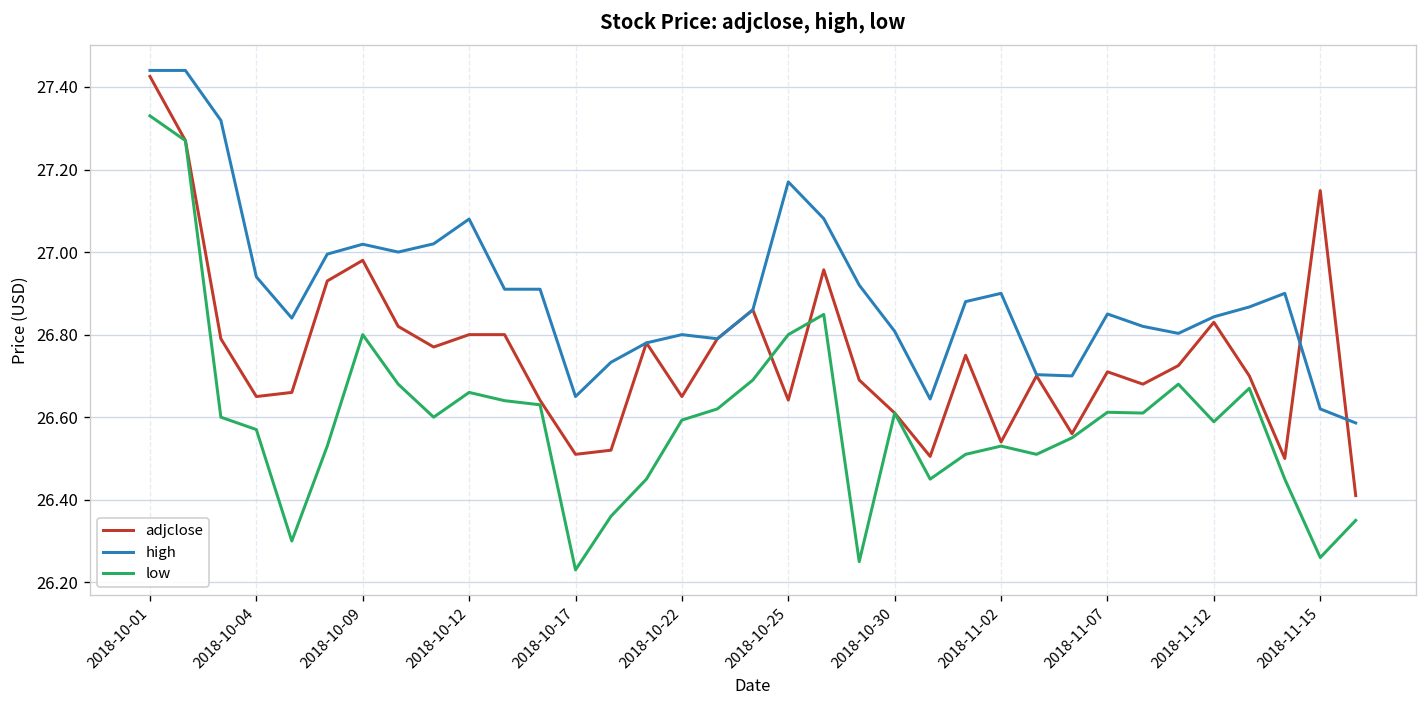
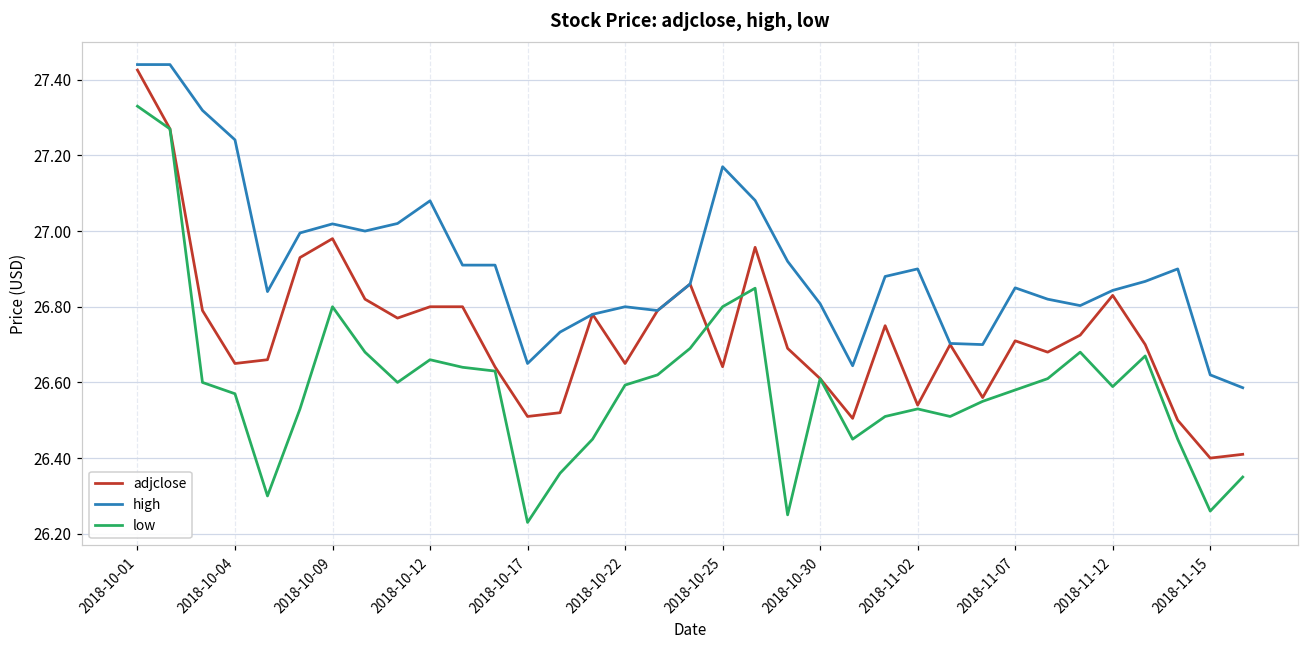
high, 2018-10-04: 26.94 -> 27.24
low, 2018-11-07: 26.61 -> 26.58
adjclose, 2018-11-15: 27.15 -> 26.40
